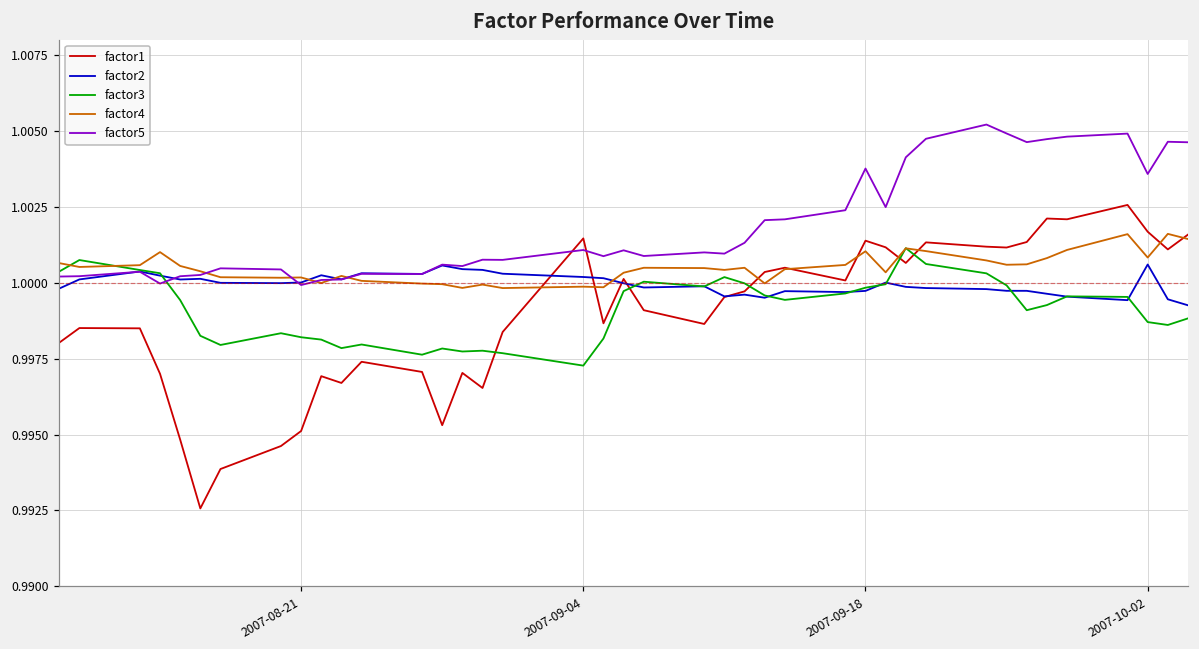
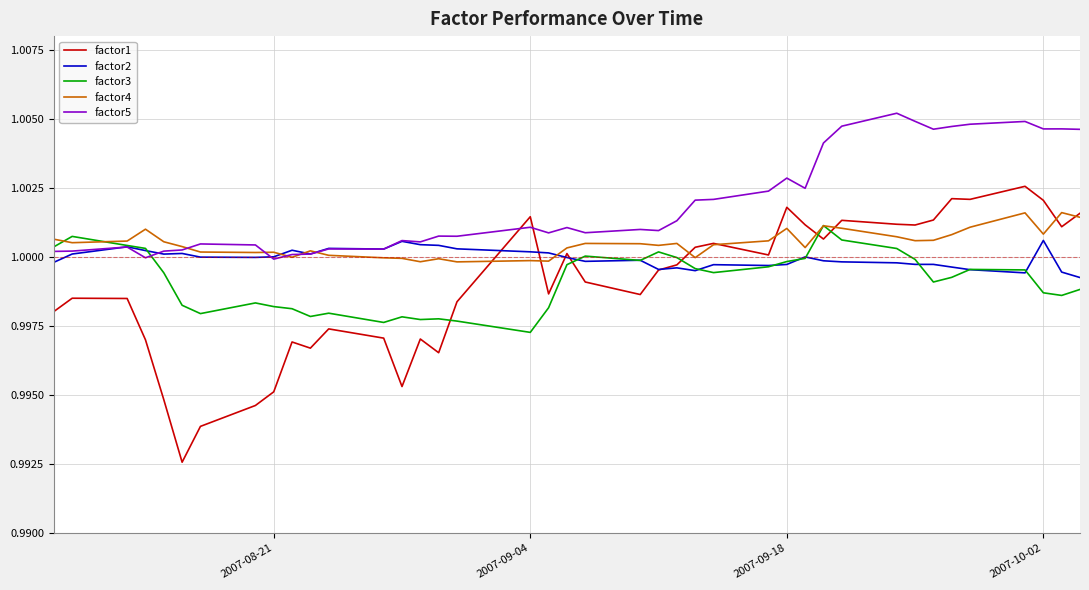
factor1, 2007-09-18: 1.0014 -> 1.0018
factor5, 2007-09-18: 1.0038 -> 1.0029
factor1, 2007-10-02: 1.0017 -> 1.0021
factor5, 2007-10-02: 1.0036 -> 1.0046
